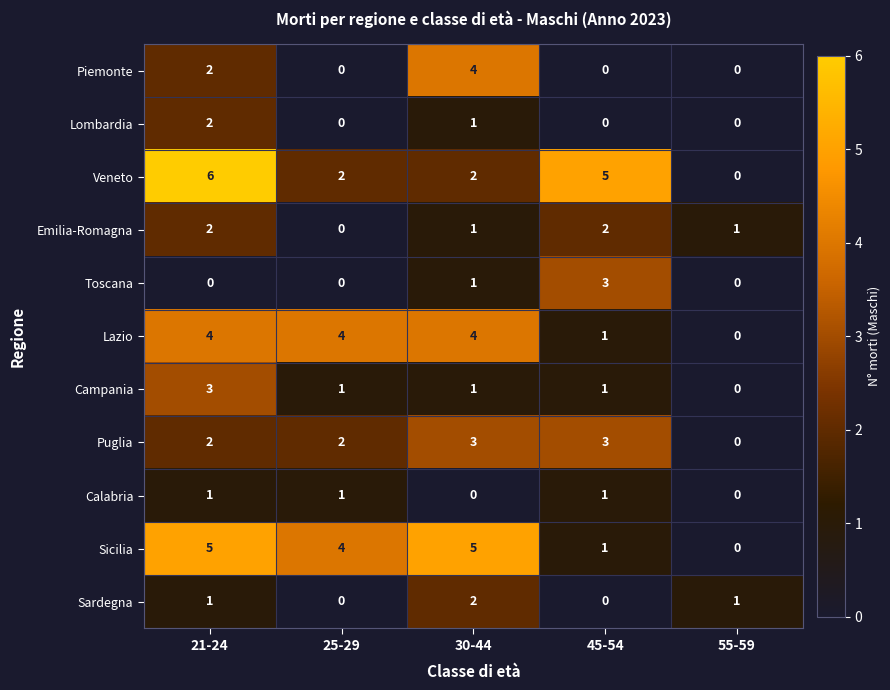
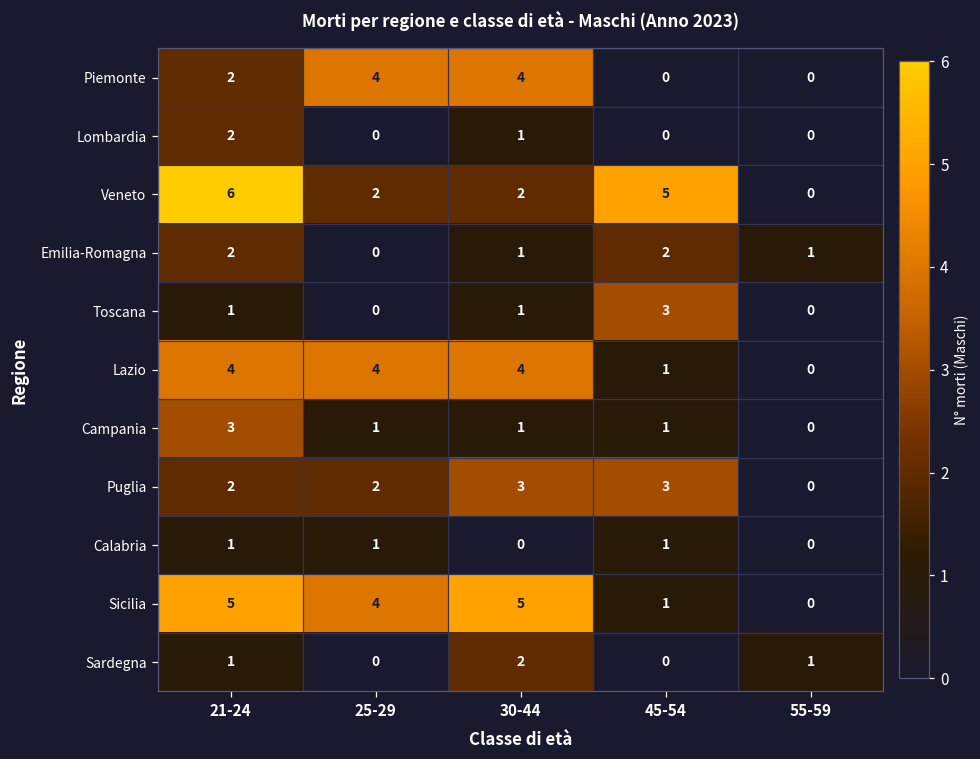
Piemonte, 25-29: 0 -> 4
Toscana, 21-24: 0 -> 1
